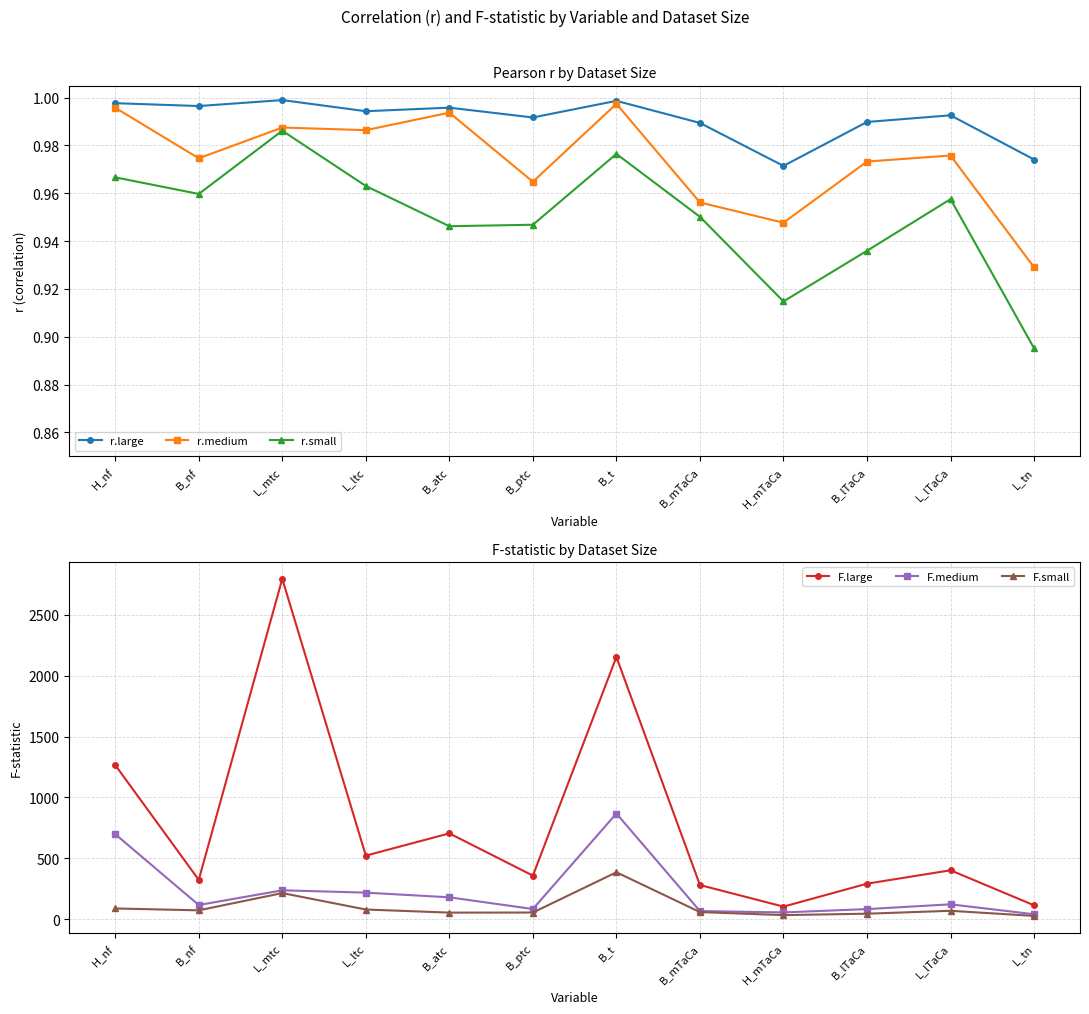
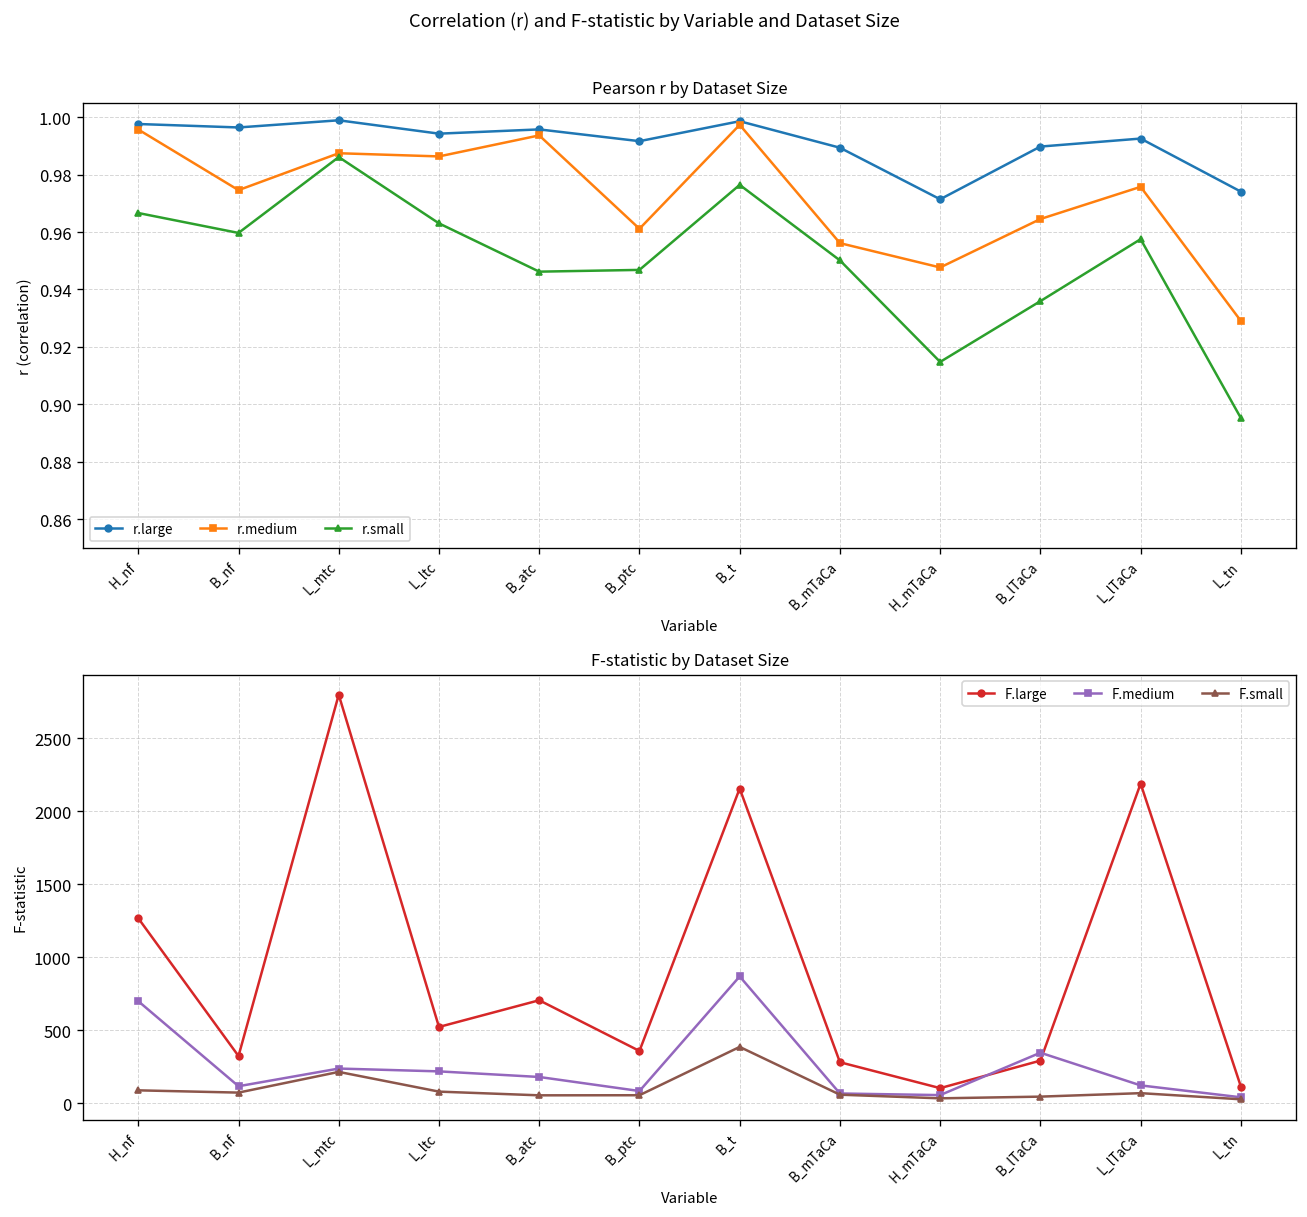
Pearson r by Dataset Size, r.medium, B_ptc: 0.965 -> 0.961
Pearson r by Dataset Size, r.medium, B_lTaCa: 0.973 -> 0.965
F-statistic by Dataset Size, F.medium, B_lTaCa: 80 -> 350
F-statistic by Dataset Size, F.large, L_lTaCa: 400 -> 2190
